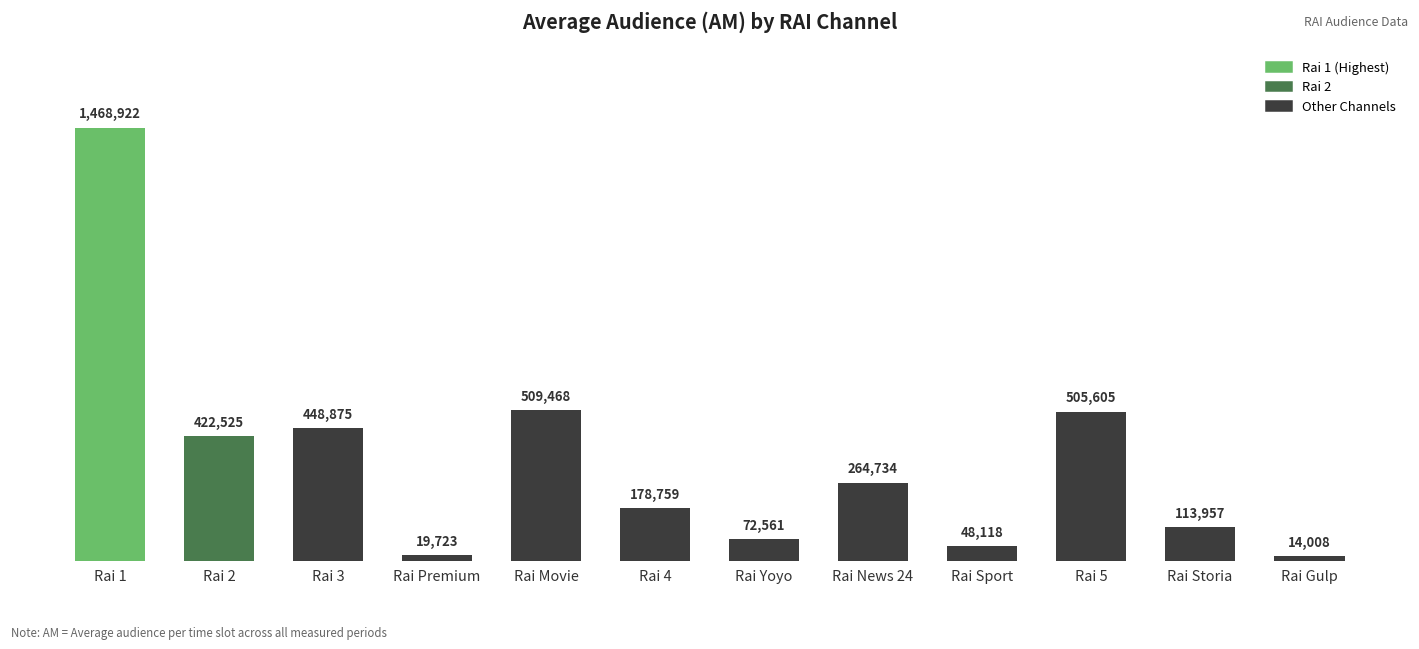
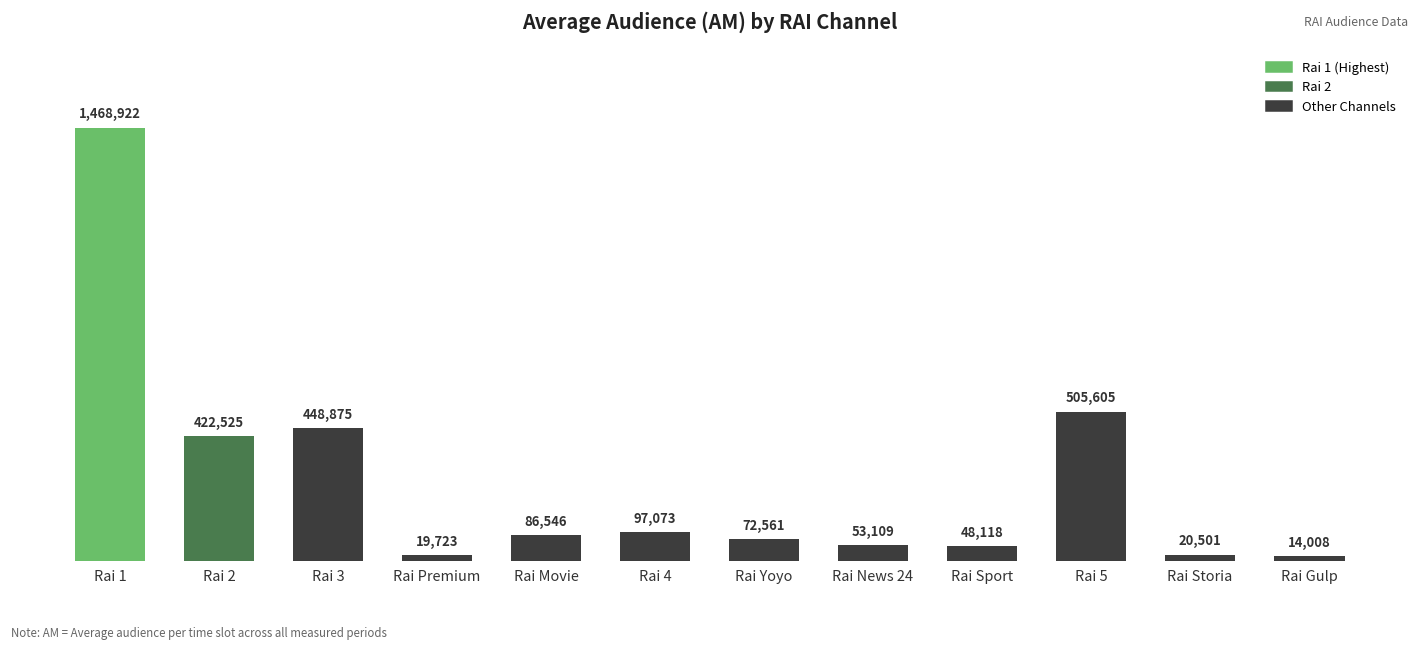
Rai Movie: 509,468 -> 86,546
Rai 4: 178,759 -> 97,073
Rai News 24: 264,734 -> 53,109
Rai Storia: 113,957 -> 20,501
